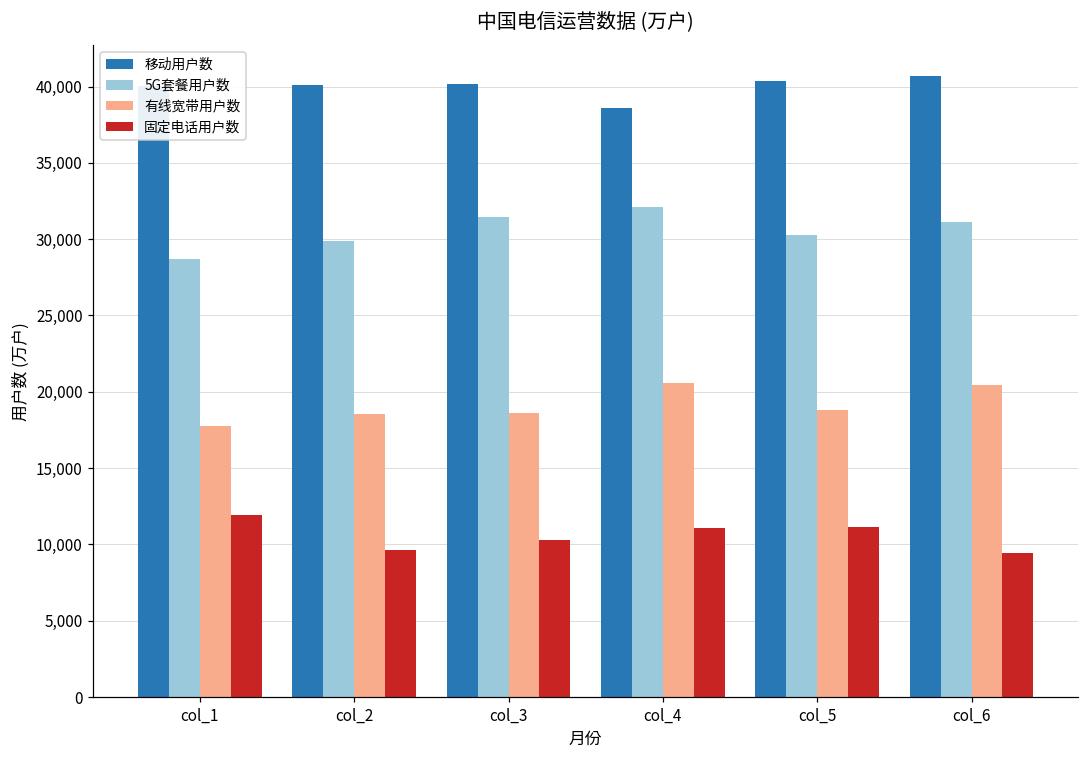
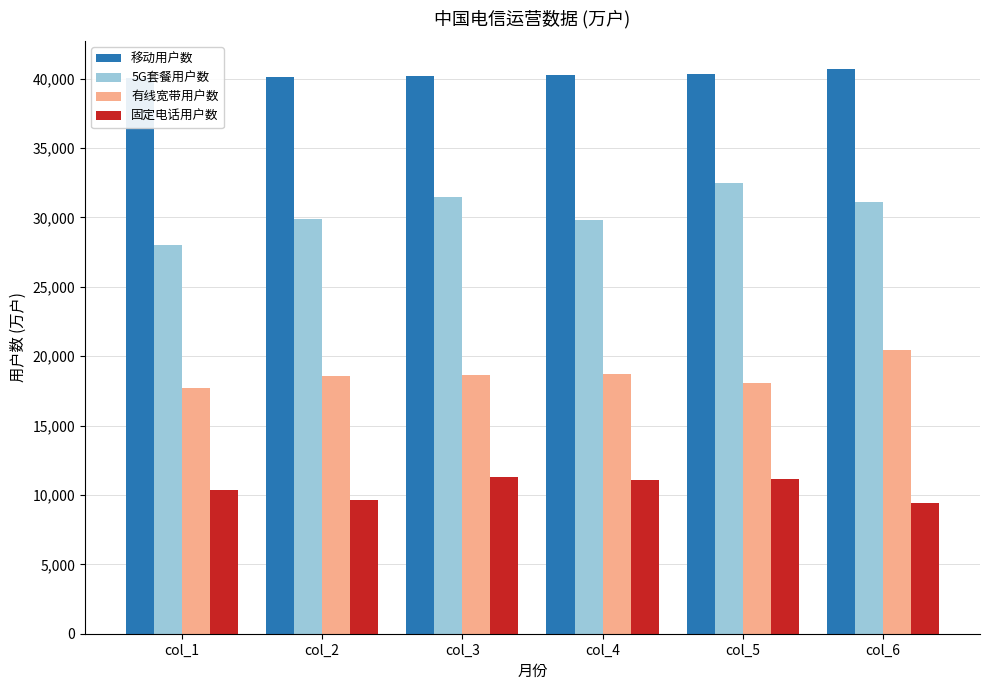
5G套餐用户数, col_1: 28,700 -> 28,000
固定电话用户数, col_1: 11,900 -> 10,400
固定电话用户数, col_3: 10,300 -> 11,300
移动用户数, col_4: 38,600 -> 40,300
5G套餐用户数, col_4: 32,100 -> 29,800
有线宽带用户数, col_4: 20,600 -> 18,700
5G套餐用户数, col_5: 30,300 -> 32,500
有线宽带用户数, col_5: 18,800 -> 18,100
